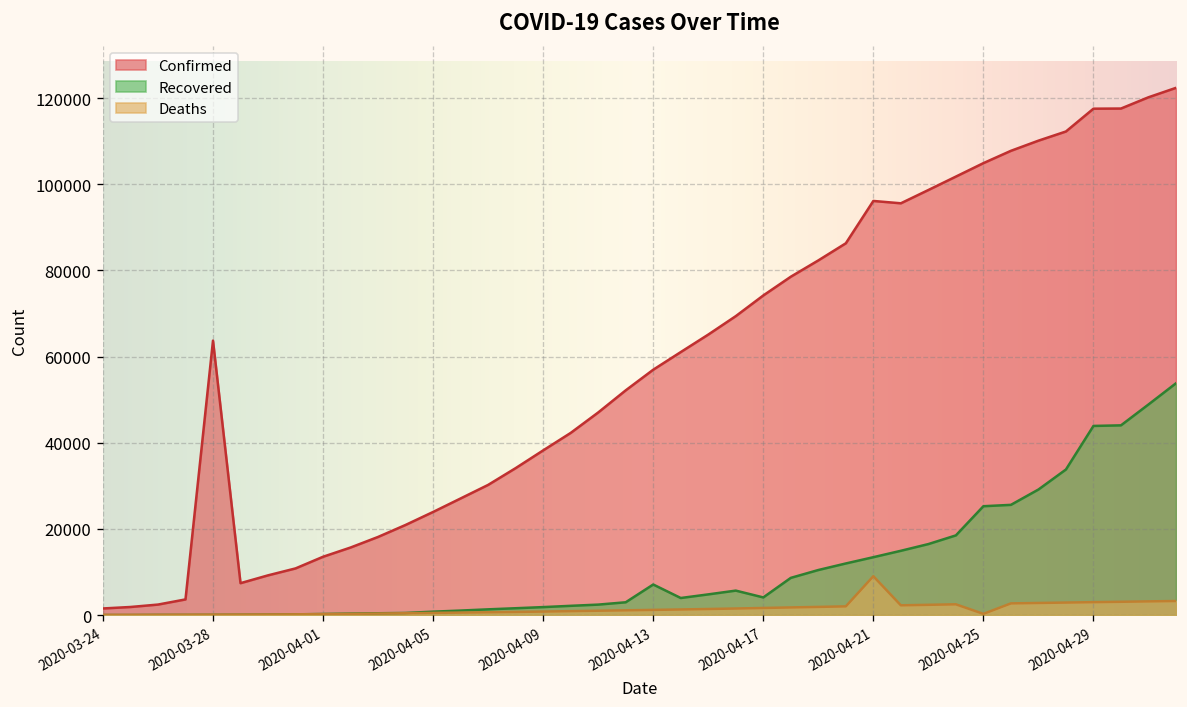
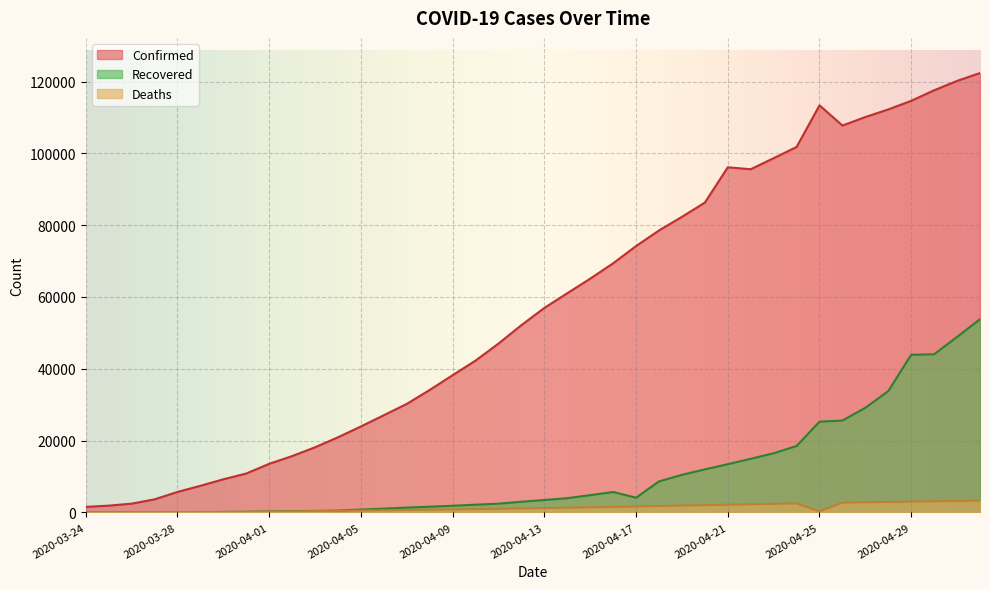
Confirmed, 2020-03-28: 64000 -> 6000
Recovered, 2020-04-13: 7000 -> 3000
Deaths, 2020-04-21: 9000 -> 2000
Confirmed, 2020-04-25: 105000 -> 113000
Confirmed, 2020-04-29: 118000 -> 115000
